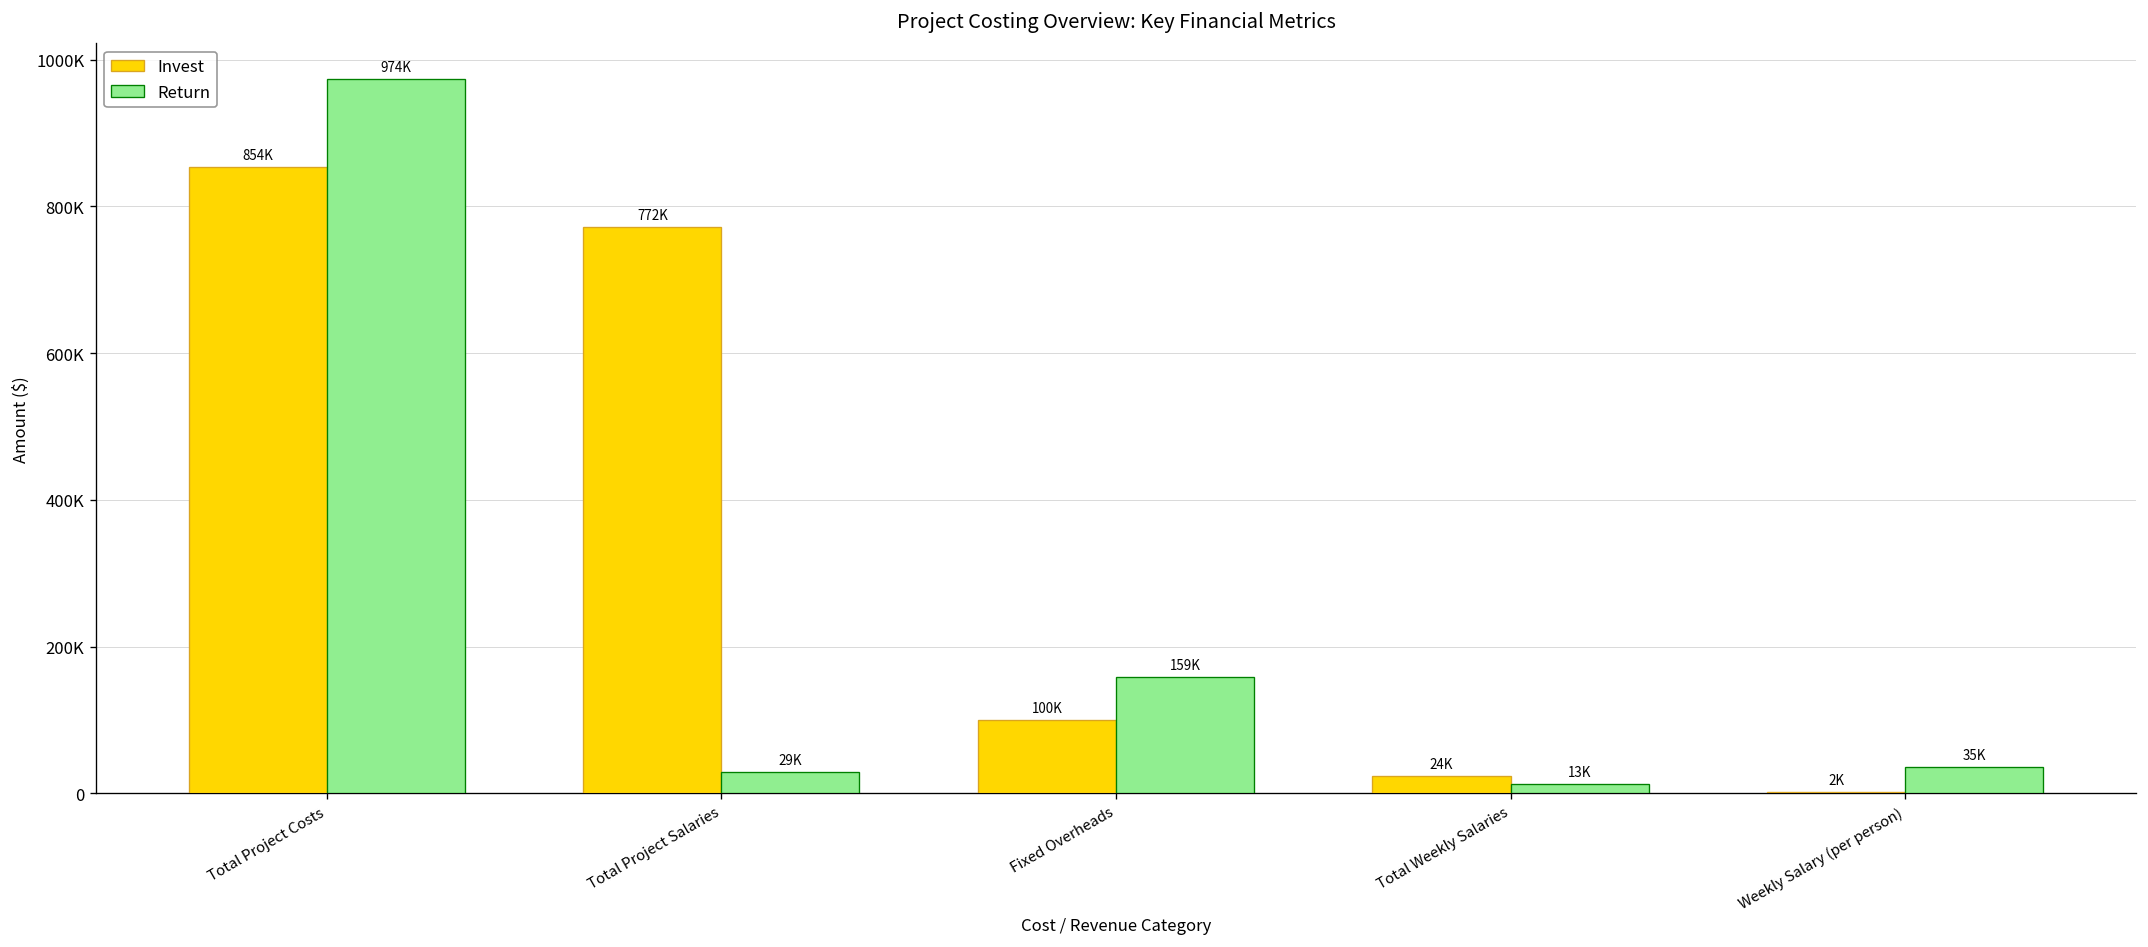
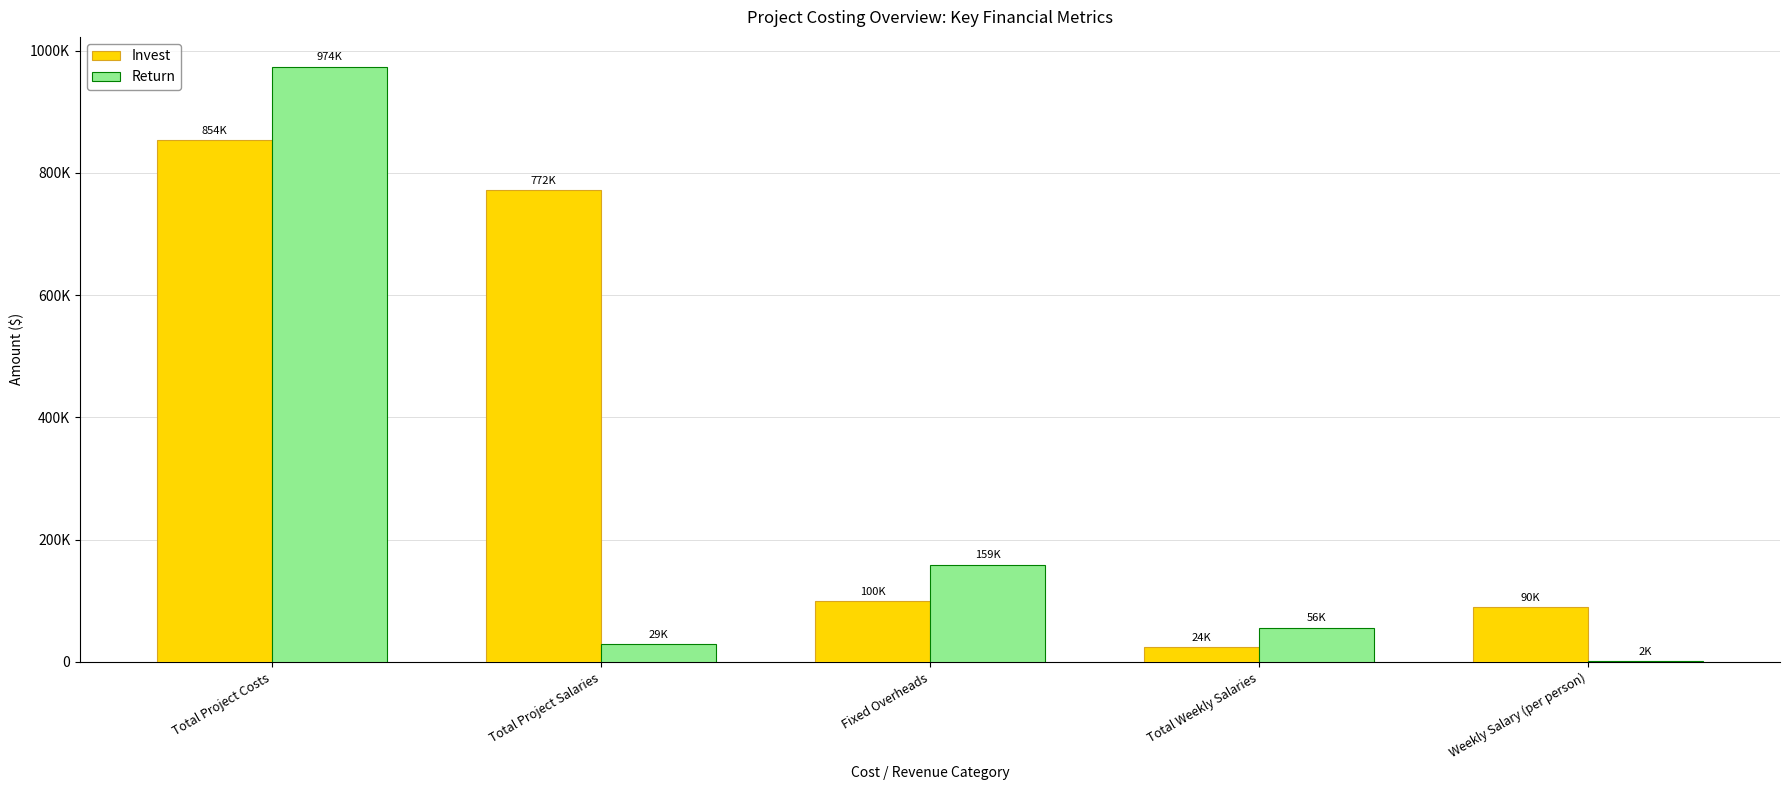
Return, Total Weekly Salaries: 13K -> 56K
Invest, Weekly Salary (per person): 2K -> 90K
Return, Weekly Salary (per person): 35K -> 2K
